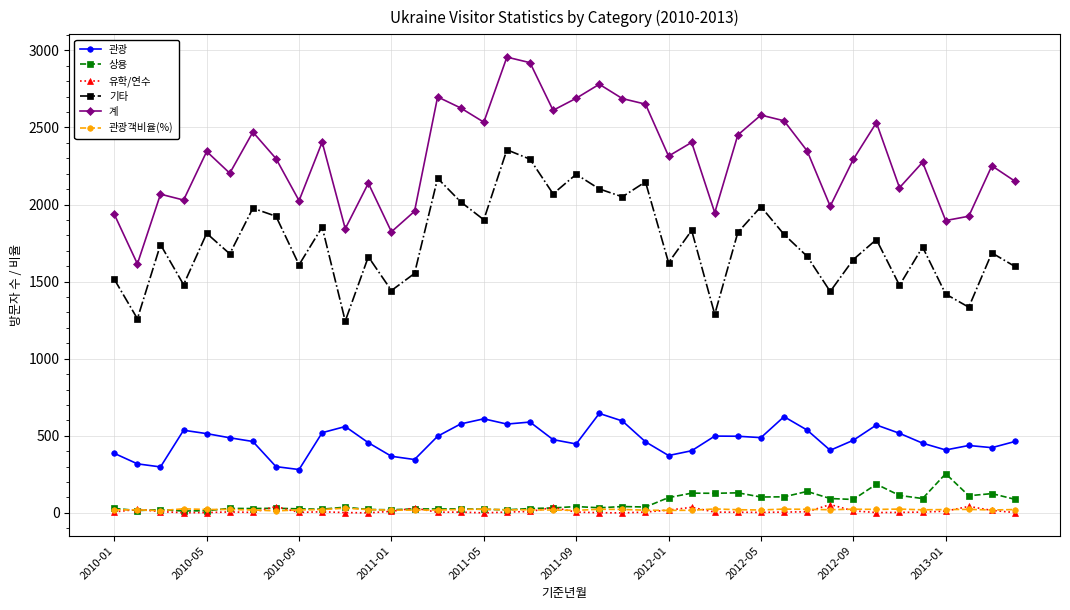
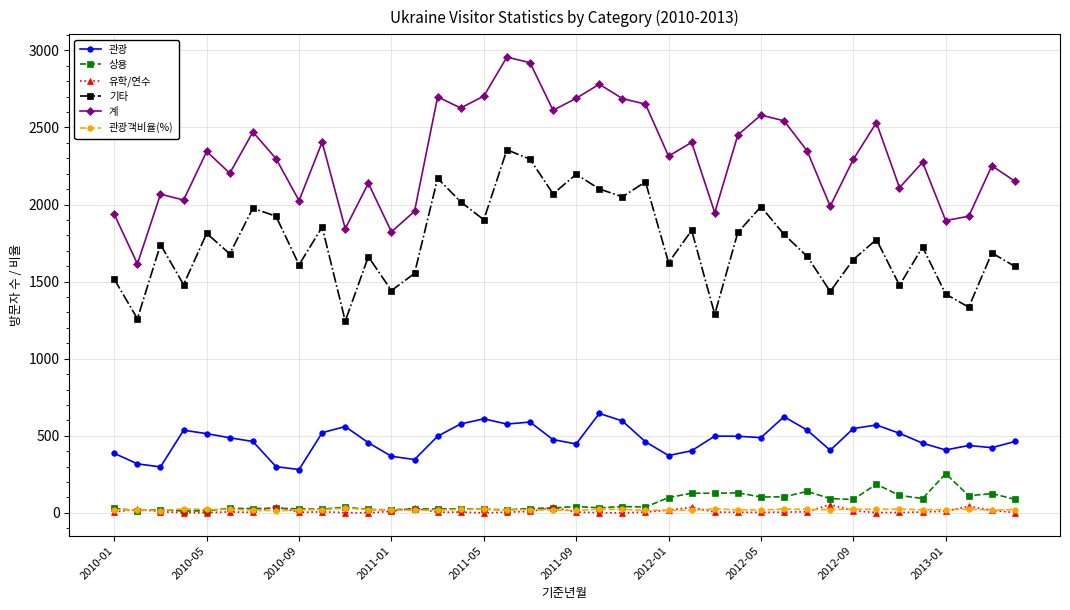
계, 2011-05: 2530 -> 2700
관광, 2012-09: 470 -> 550
